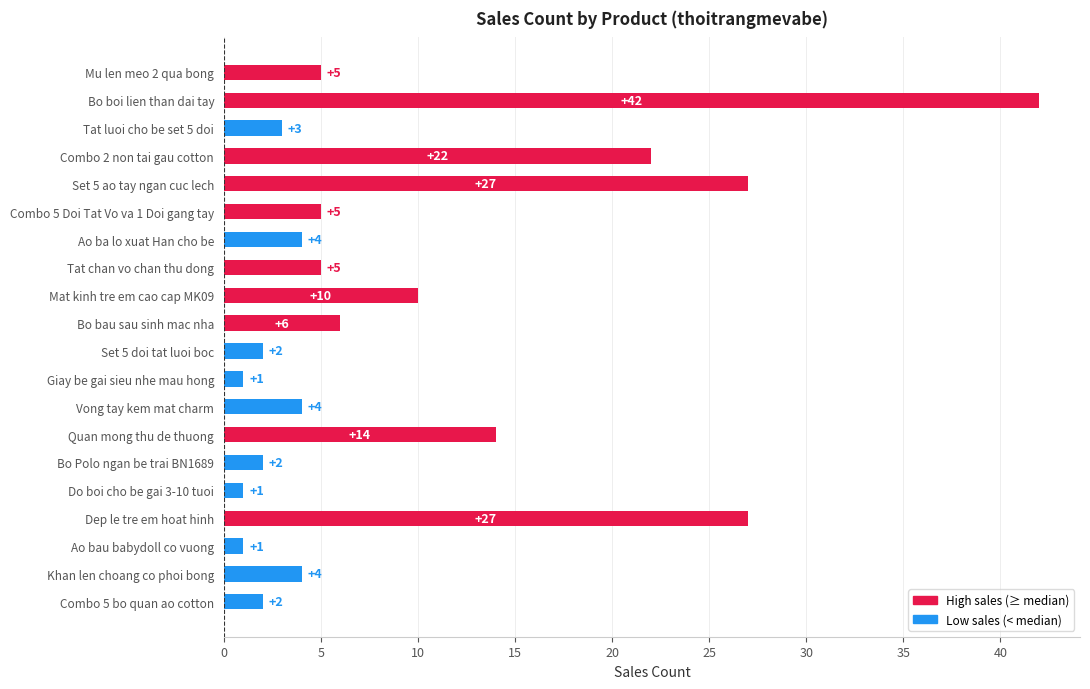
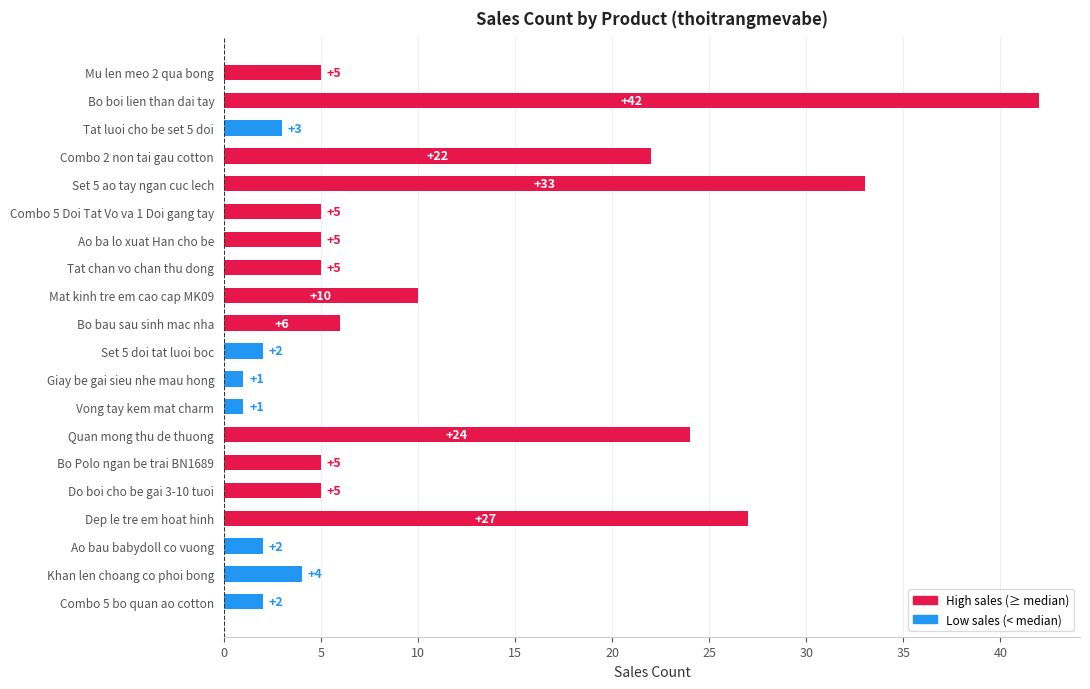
Set 5 ao tay ngan cuc lech: +27 -> +33
Ao ba lo xuat Han cho be: +4 -> +5
Vong tay kem mat charm: +4 -> +1
Quan mong thu de thuong: +14 -> +24
Bo Polo ngan be trai BN1689: +2 -> +5
Do boi cho be gai 3-10 tuoi: +1 -> +5
Ao bau babydoll co vuong: +1 -> +2
